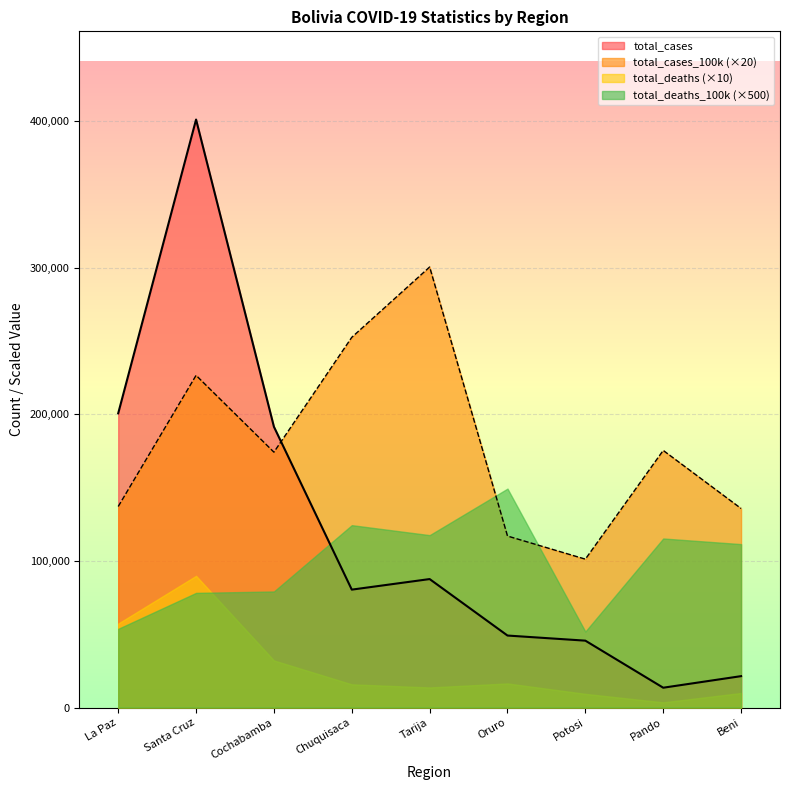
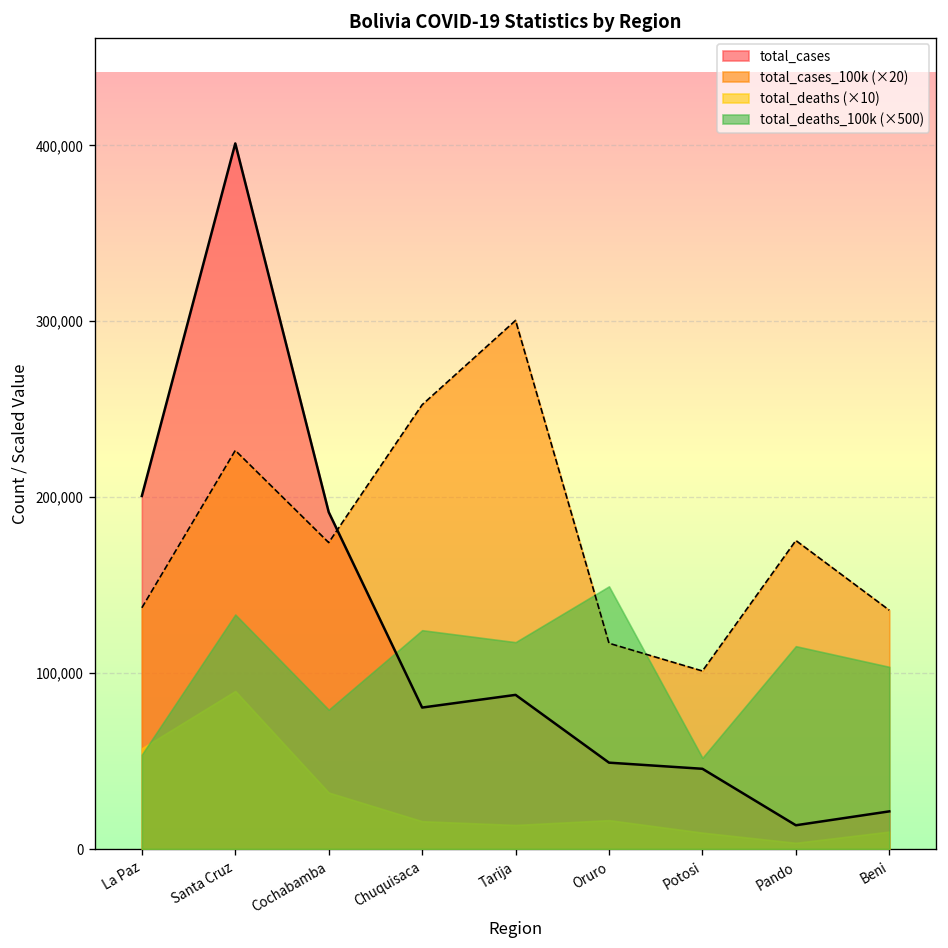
total_deaths_100k (×500), Santa Cruz: 78,000 -> 133,000
total_deaths_100k (×500), Beni: 111,000 -> 104,000
